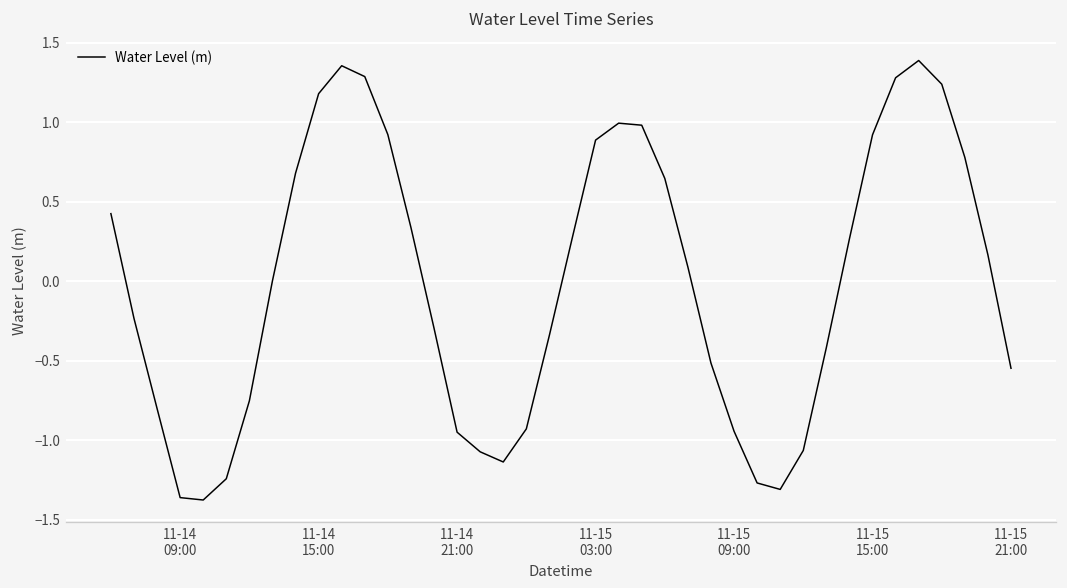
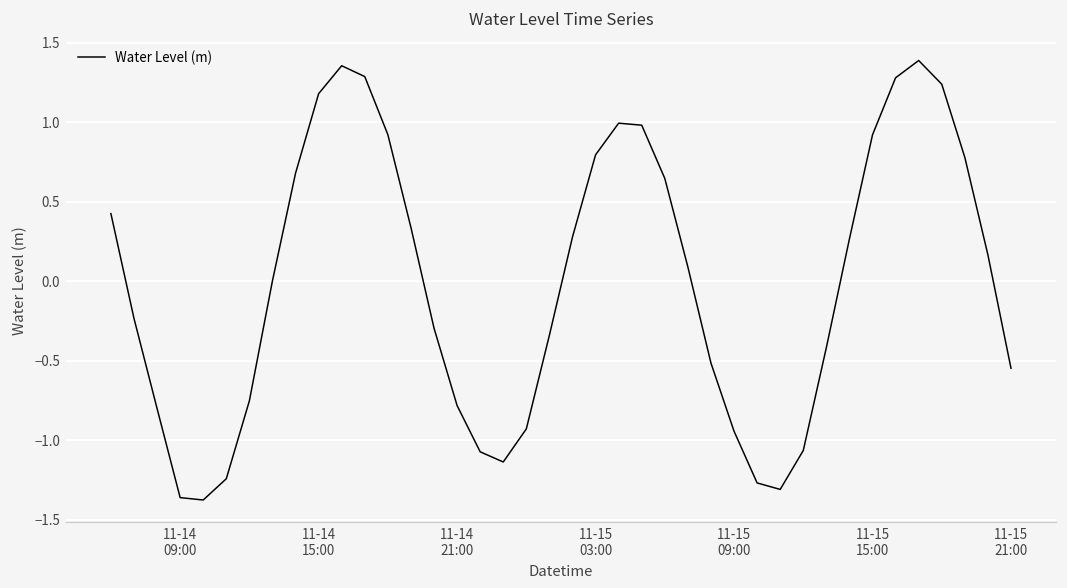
11-14 21:00: -0.95 -> -0.78
11-15 03:00: 0.89 -> 0.80
